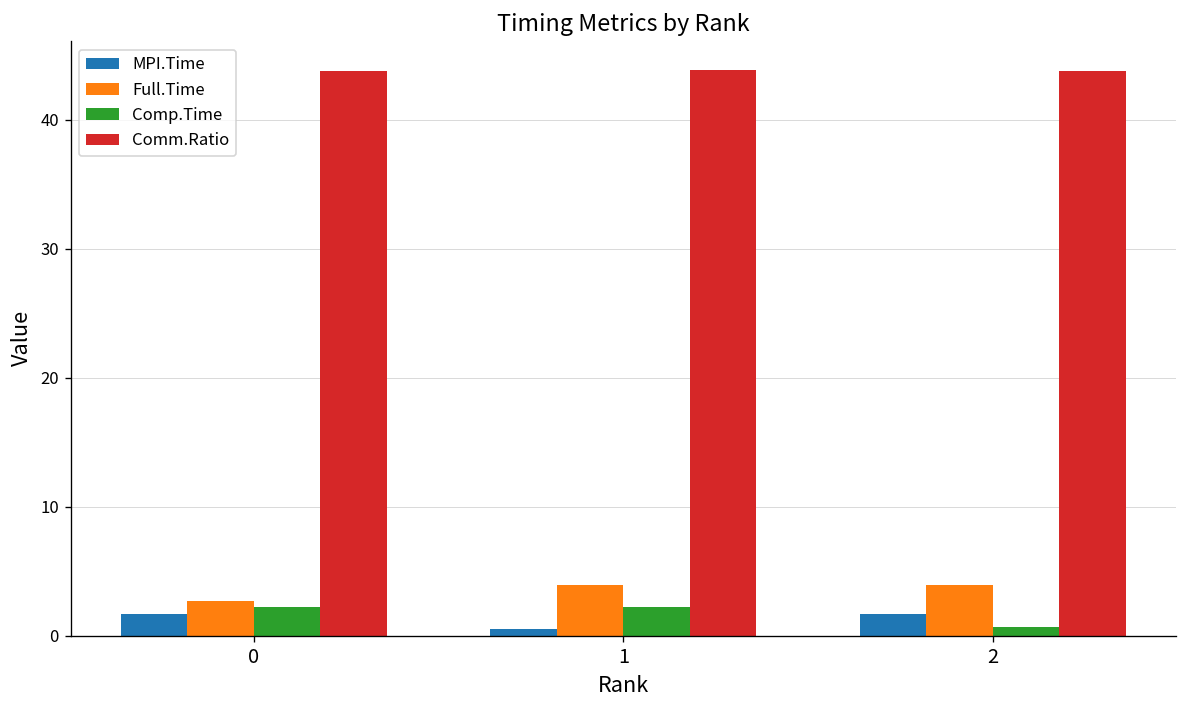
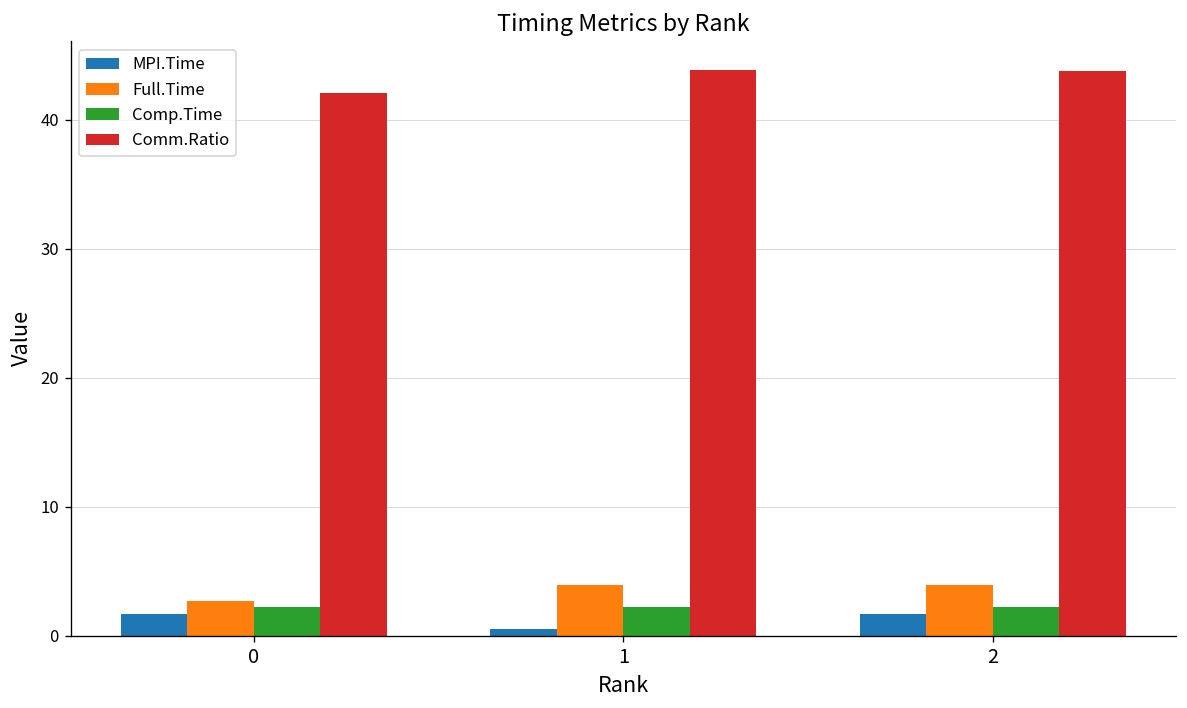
Comm.Ratio, 0: 43.8 -> 42.0
Comp.Time, 2: 0.7 -> 2.2
